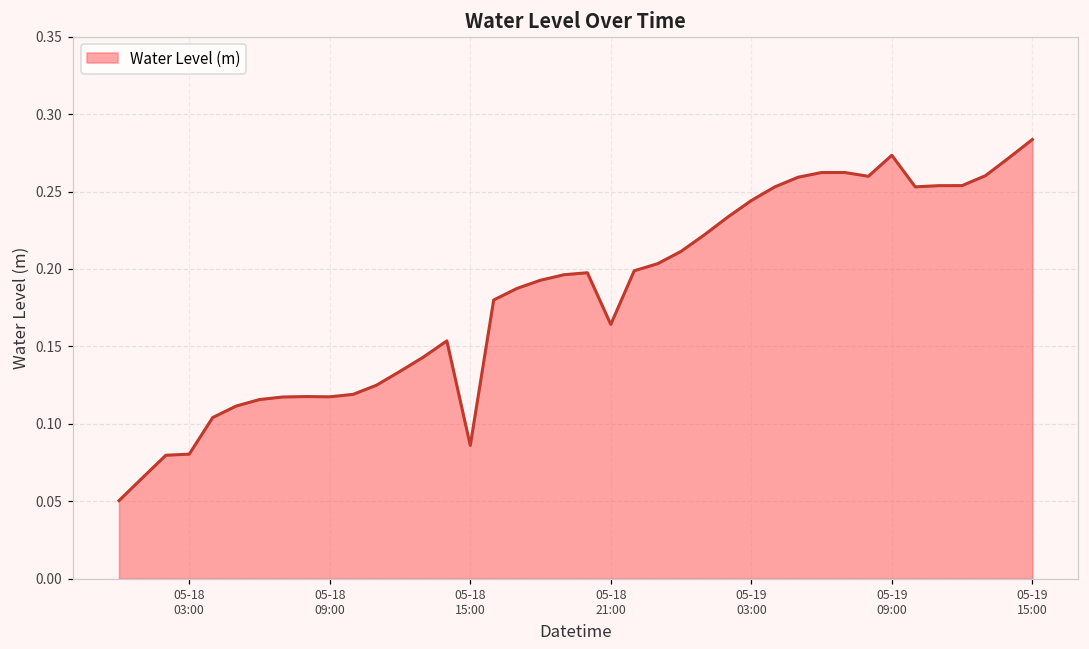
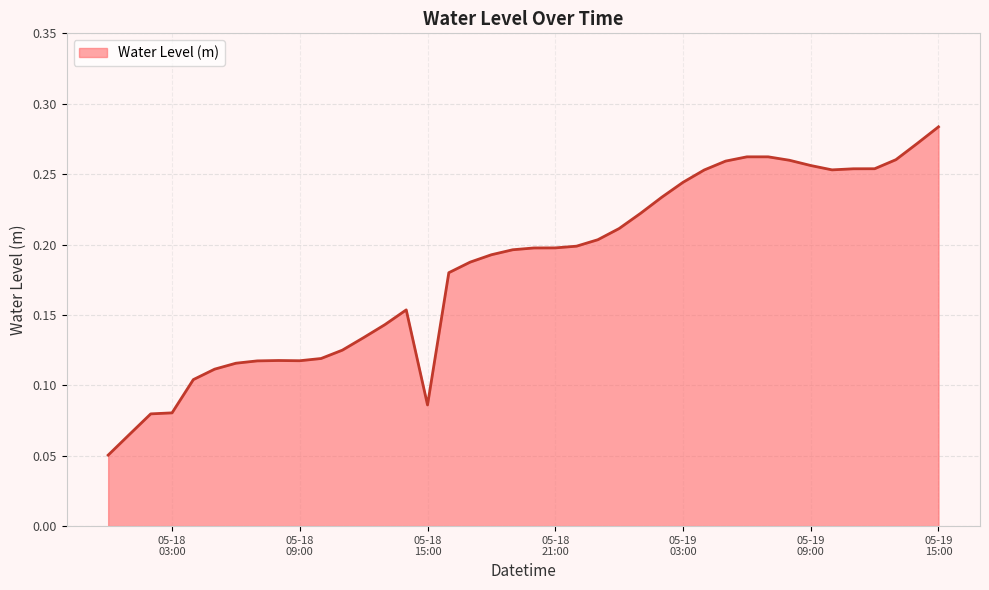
05-18 21:00: 0.164 -> 0.198
05-19 09:00: 0.273 -> 0.256
